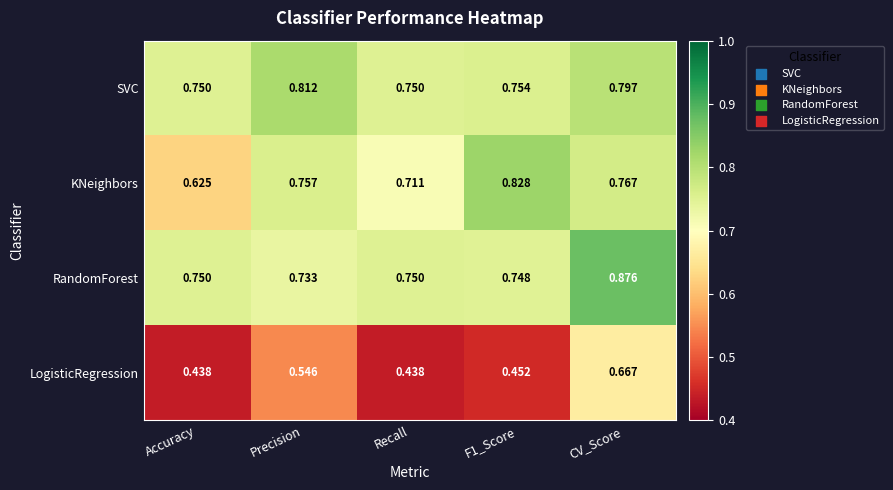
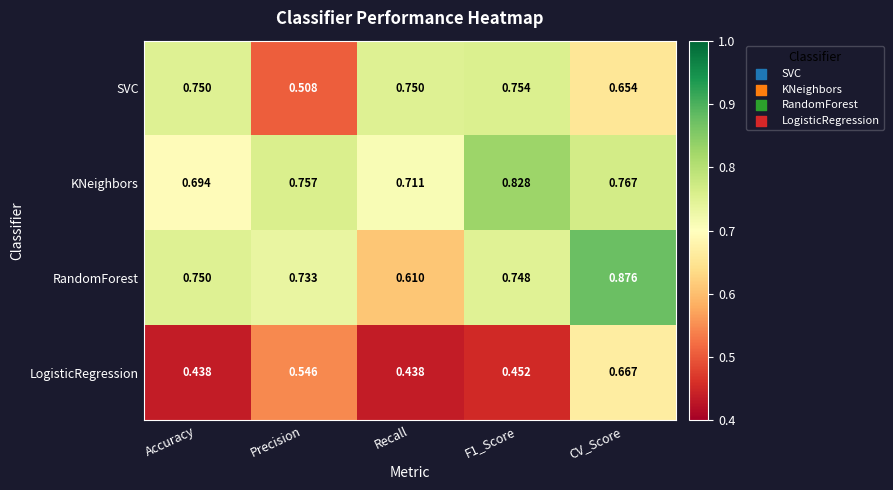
SVC, Precision: 0.812 -> 0.508
SVC, CV_Score: 0.797 -> 0.654
KNeighbors, Accuracy: 0.625 -> 0.694
RandomForest, Recall: 0.750 -> 0.610
